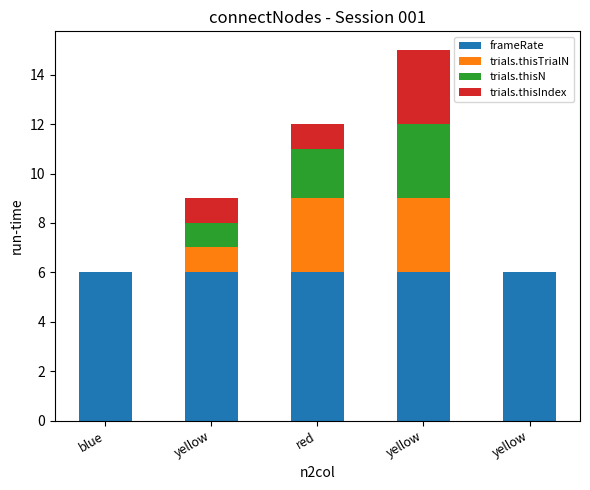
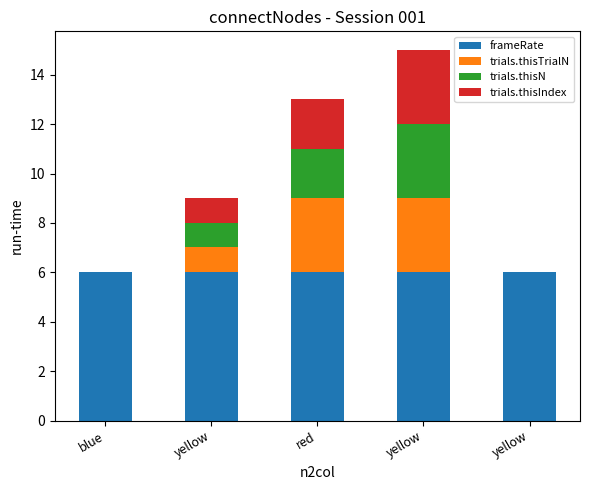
trials.thisIndex, red: 1 -> 2
